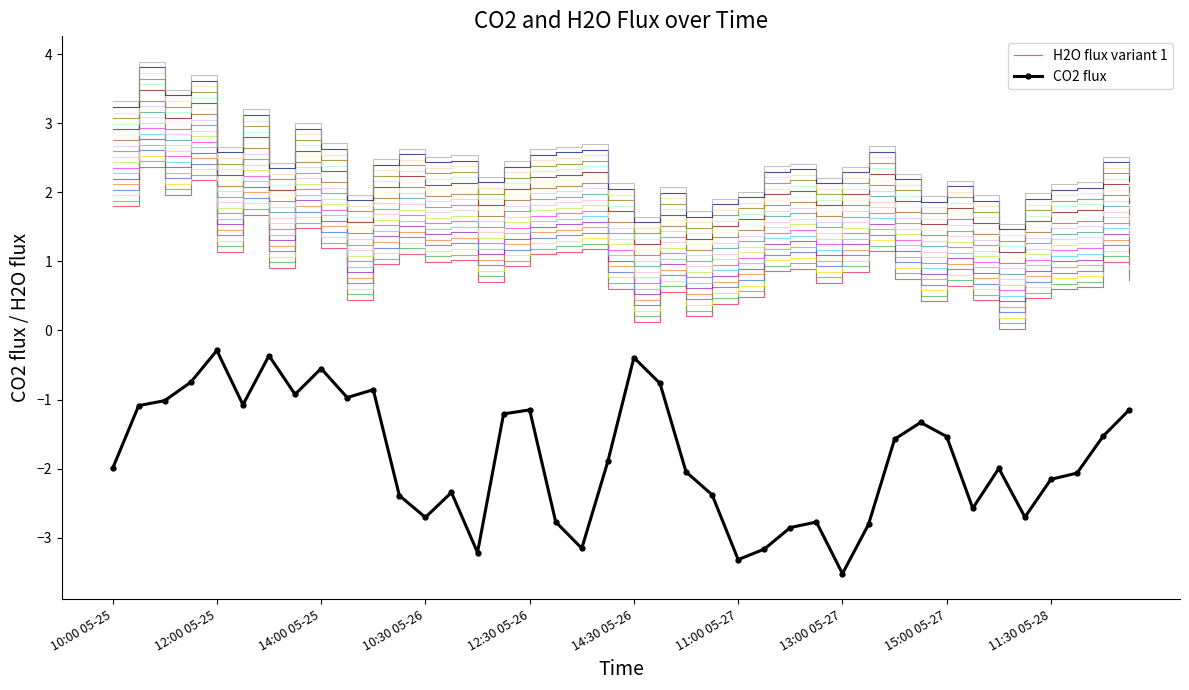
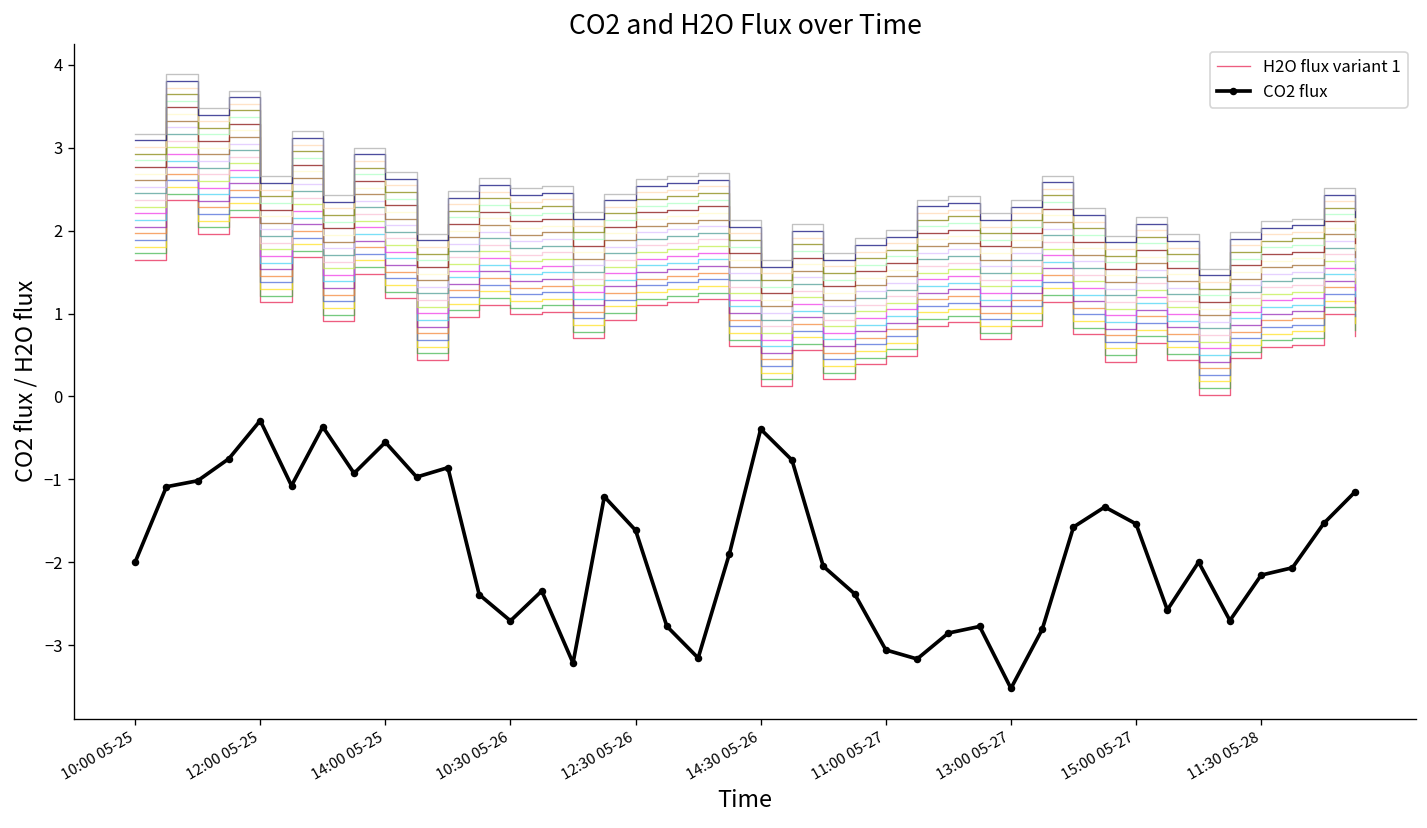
H2O flux variant 1, 10:00 05-25: 1.8 -> 1.6
CO2 flux, 12:30 05-26: -1.2 -> -1.6
CO2 flux, 11:00 05-27: -3.3 -> -3.1
